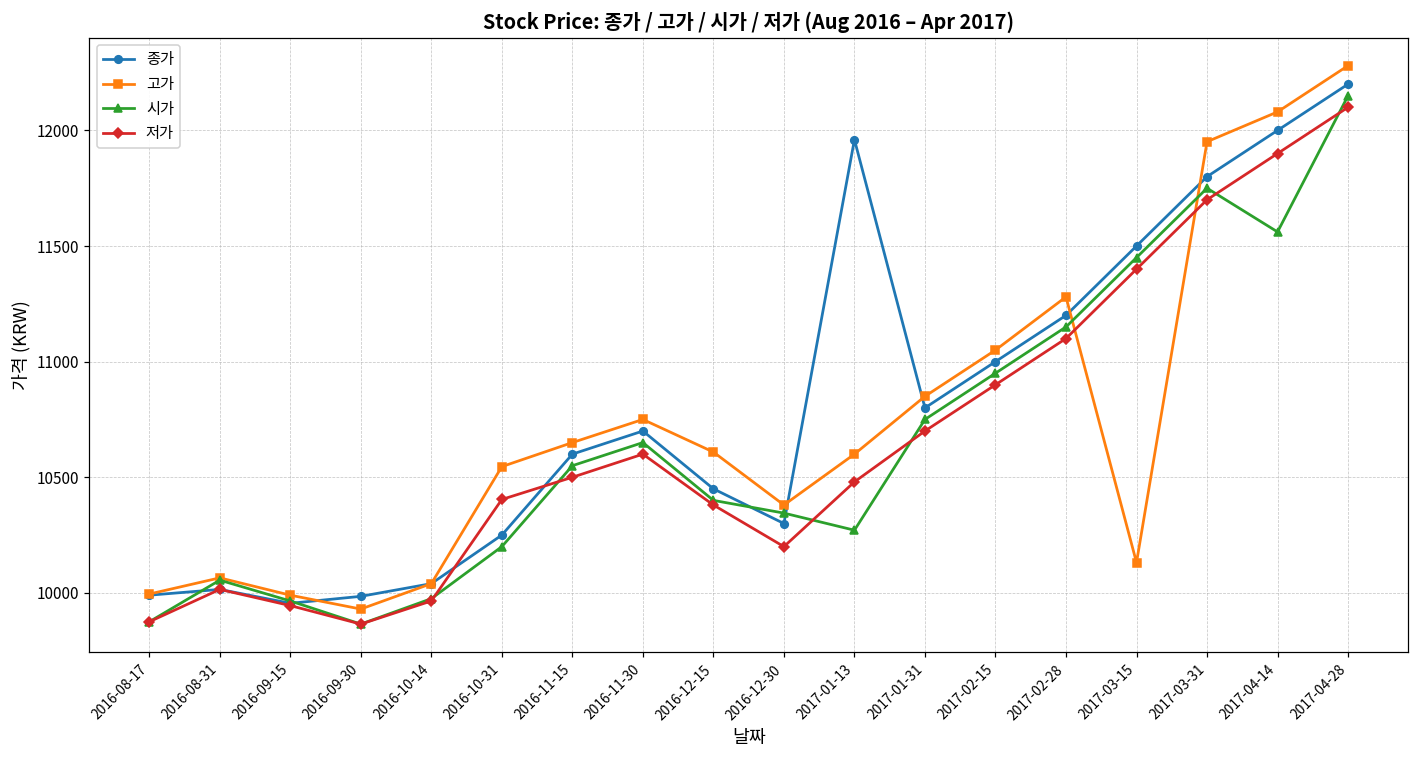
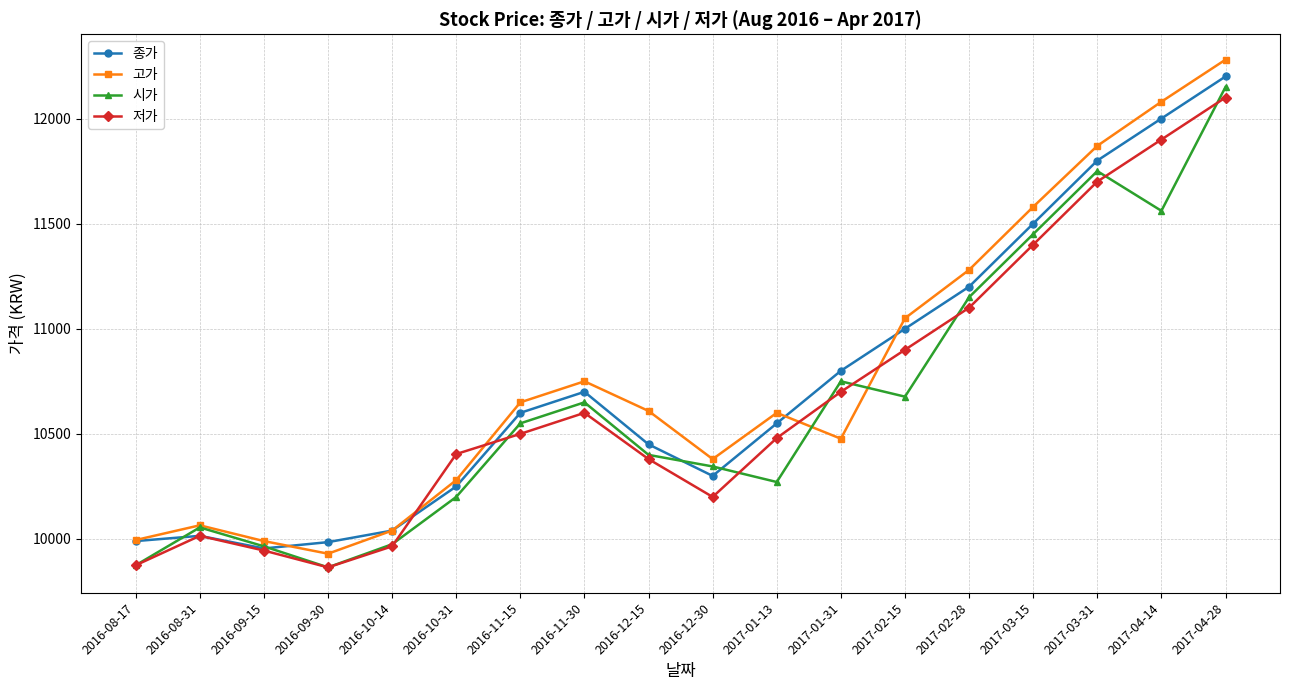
고가, 2016-10-31: 10550 -> 10280
종가, 2017-01-13: 11960 -> 10550
고가, 2017-01-31: 10850 -> 10480
시가, 2017-02-15: 10950 -> 10680
고가, 2017-03-15: 10130 -> 11580
고가, 2017-03-31: 11950 -> 11870
